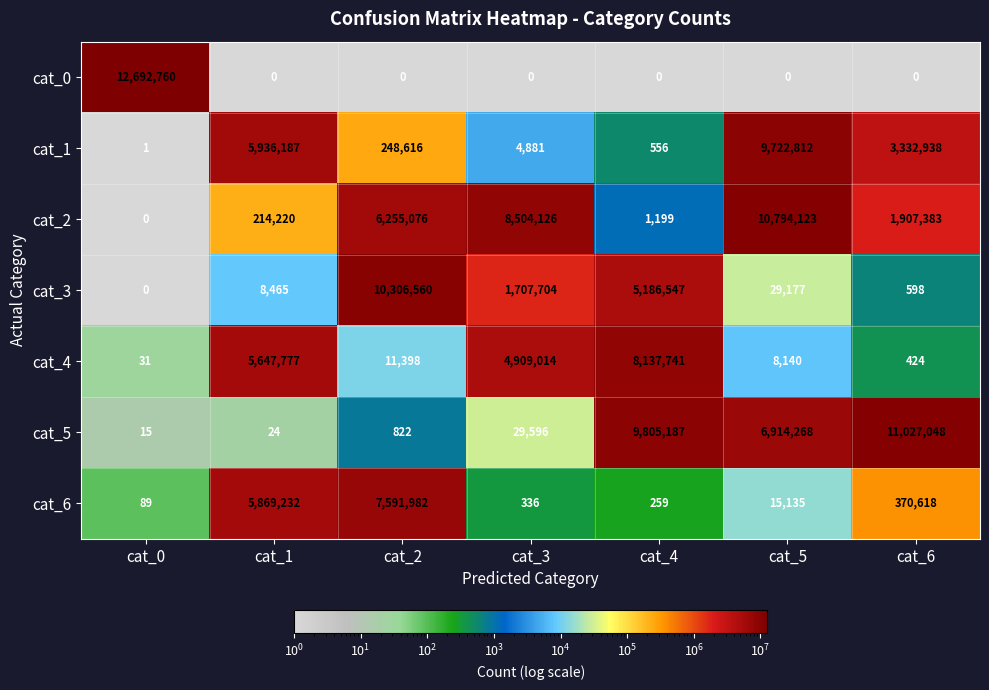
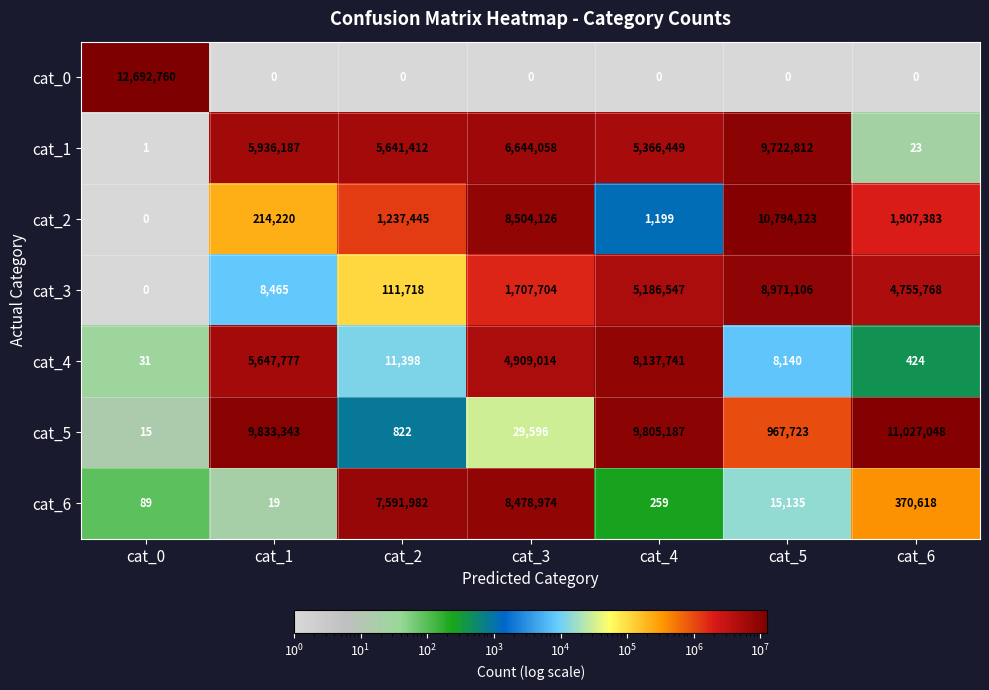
cat_1, cat_2: 248,616 -> 5,641,412
cat_1, cat_3: 4,881 -> 6,644,058
cat_1, cat_4: 556 -> 5,366,449
cat_1, cat_6: 3,332,938 -> 23
cat_2, cat_2: 6,255,076 -> 1,237,445
cat_3, cat_2: 10,306,560 -> 111,718
cat_3, cat_5: 29,177 -> 8,971,106
cat_3, cat_6: 598 -> 4,755,768
cat_5, cat_1: 24 -> 9,833,343
cat_5, cat_5: 6,914,268 -> 967,723
cat_6, cat_1: 5,869,232 -> 19
cat_6, cat_3: 336 -> 8,478,974
